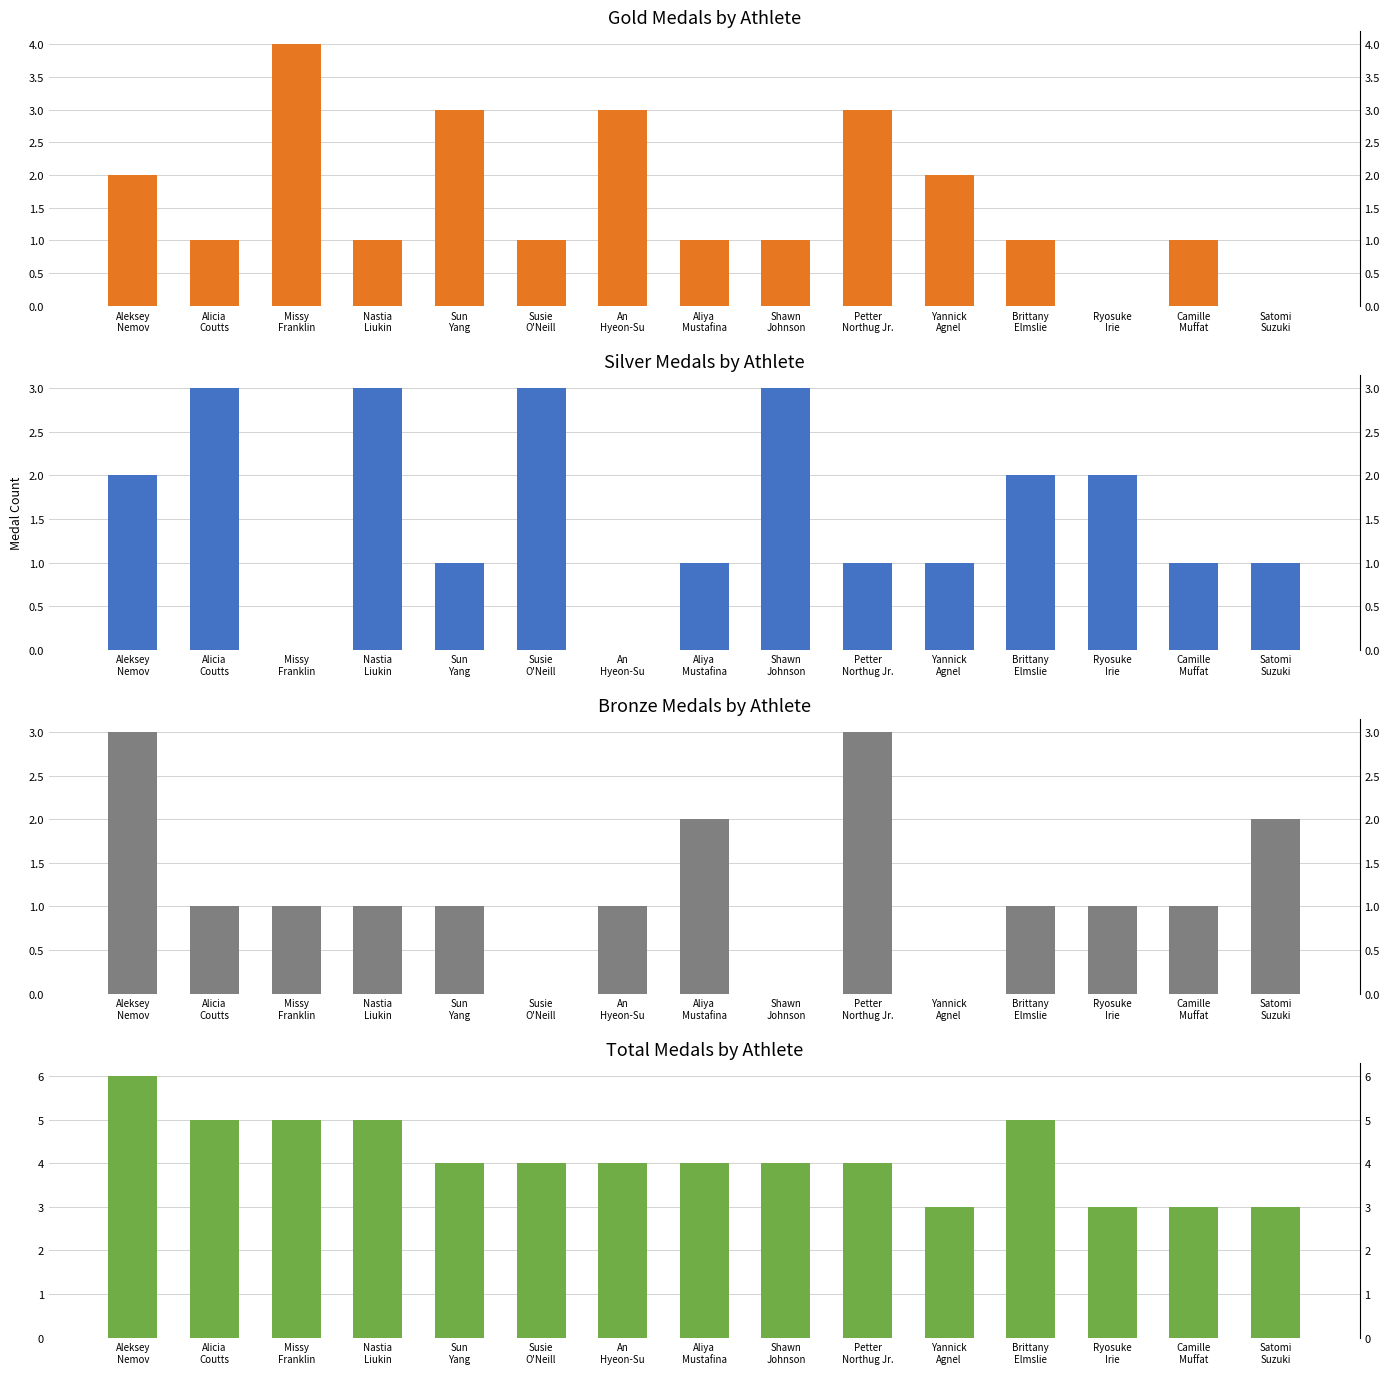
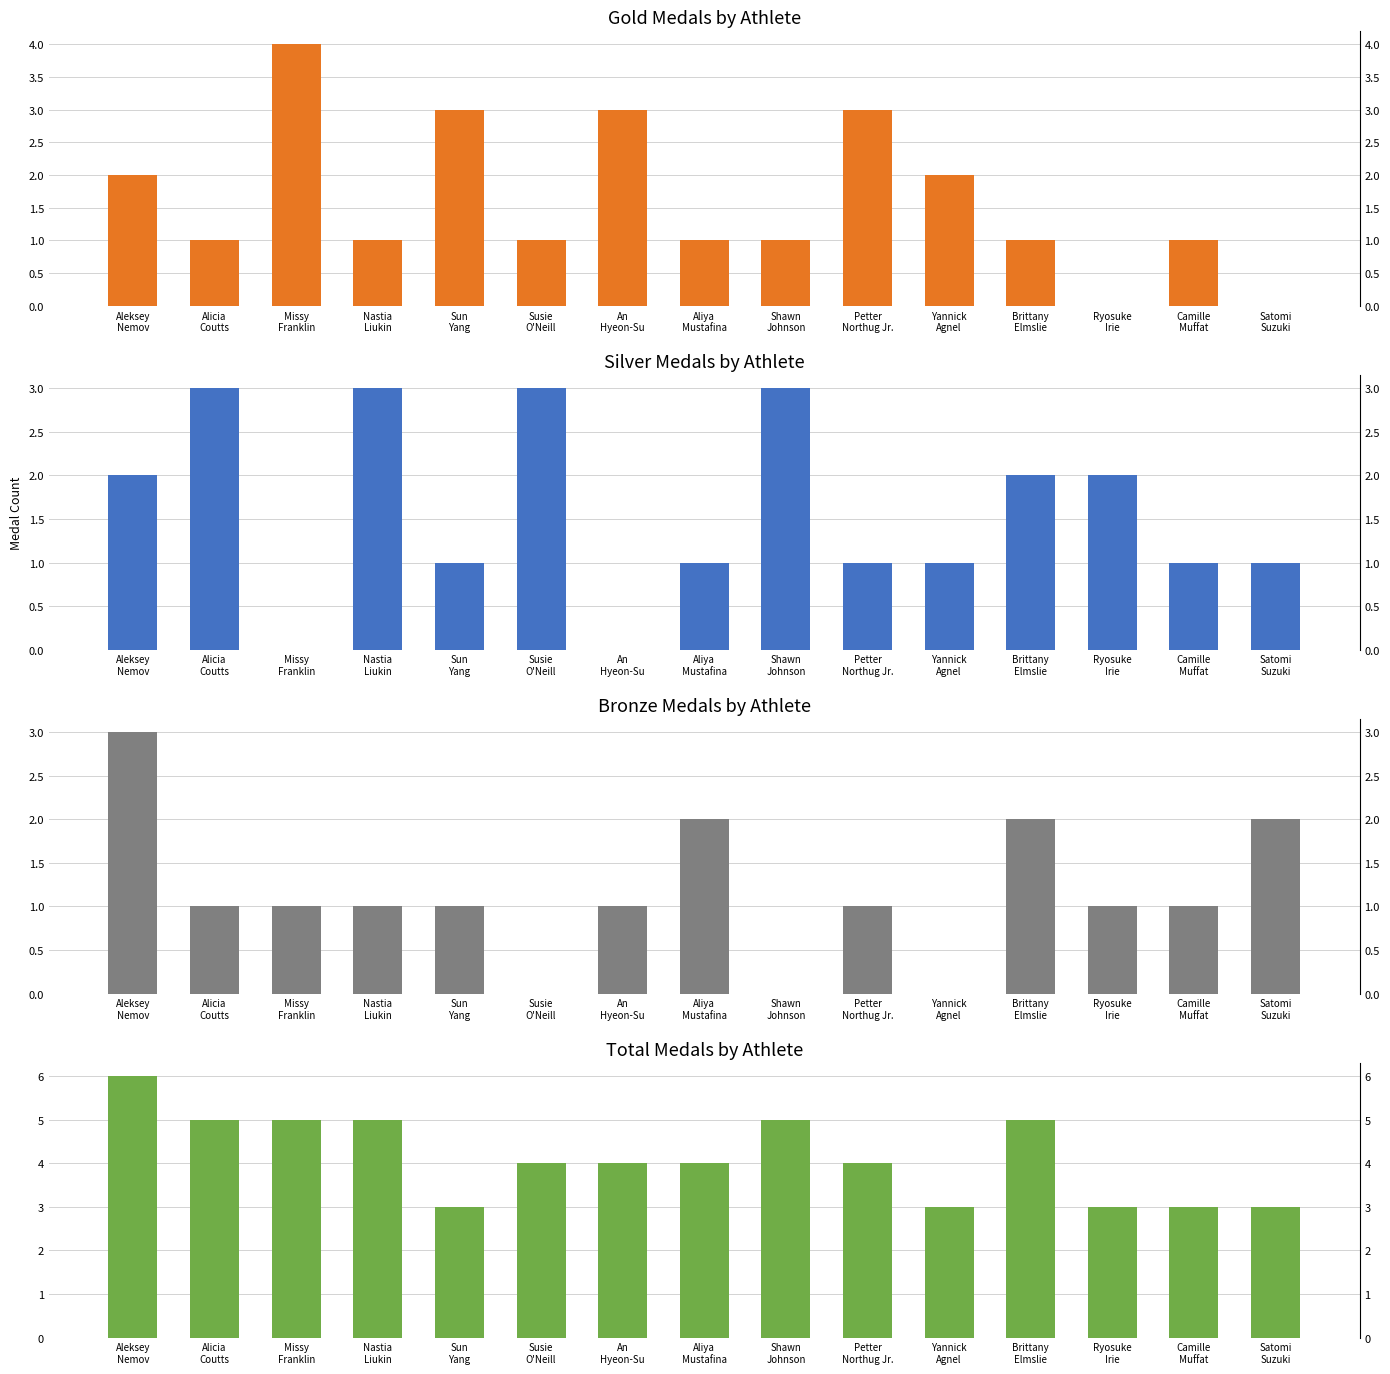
Bronze Medals by Athlete, Petter Northug Jr.: 3 -> 1
Bronze Medals by Athlete, Brittany Elmslie: 1 -> 2
Total Medals by Athlete, Sun Yang: 4 -> 3
Total Medals by Athlete, Shawn Johnson: 4 -> 5
